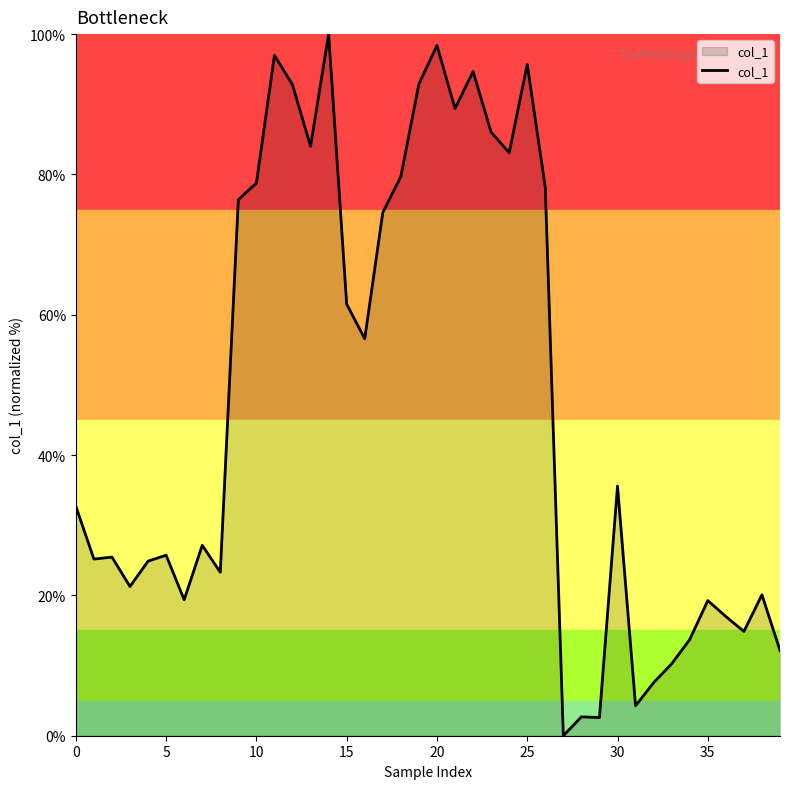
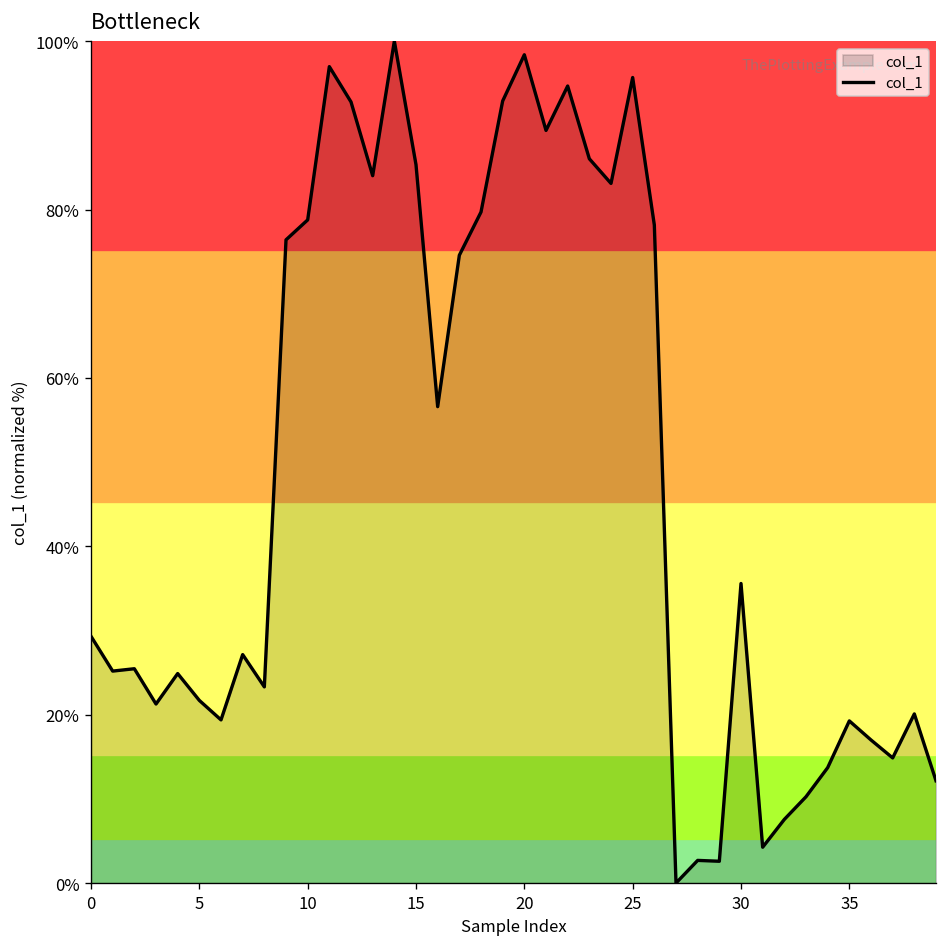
0: 33% -> 29%
5: 26% -> 22%
15: 62% -> 85%
